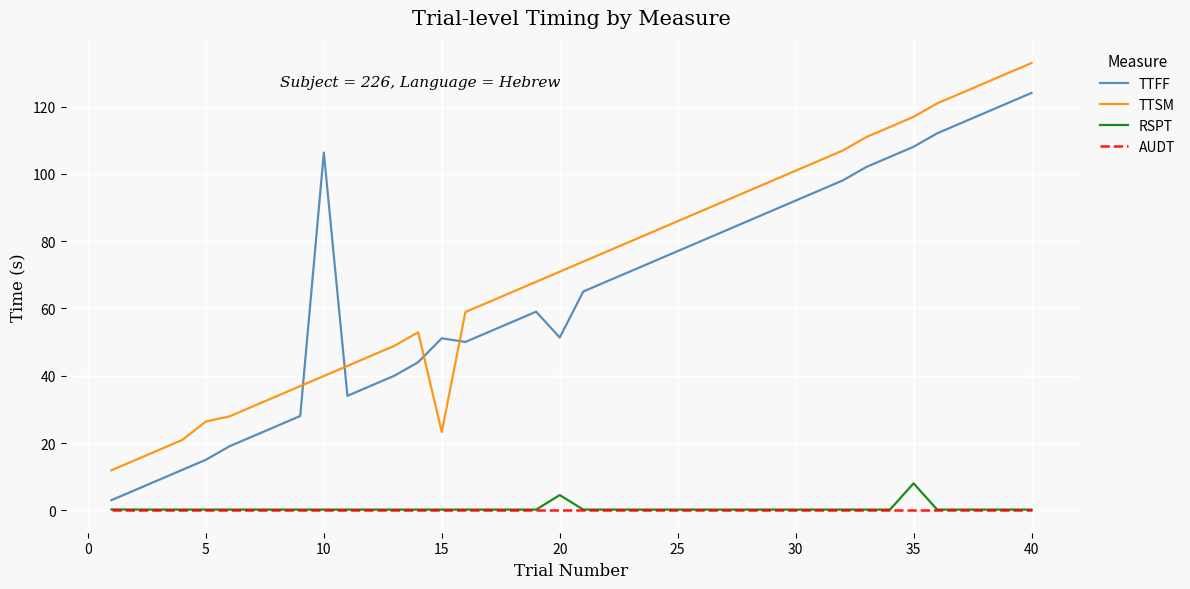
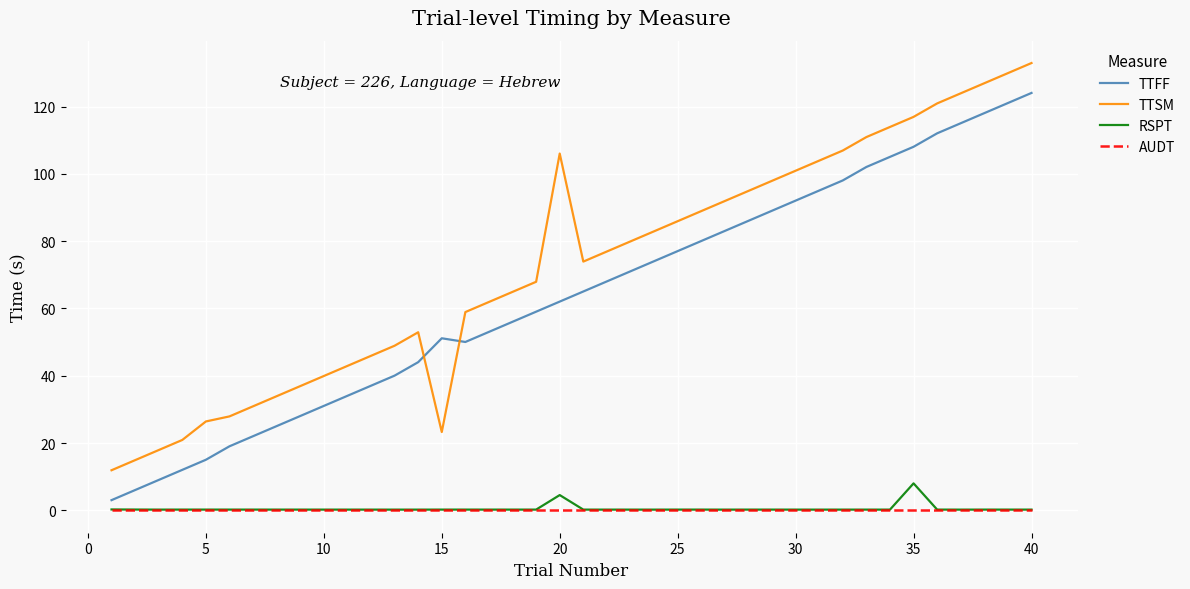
TTFF, 10: 106 -> 31
TTFF, 20: 51 -> 62
TTSM, 20: 71 -> 106
